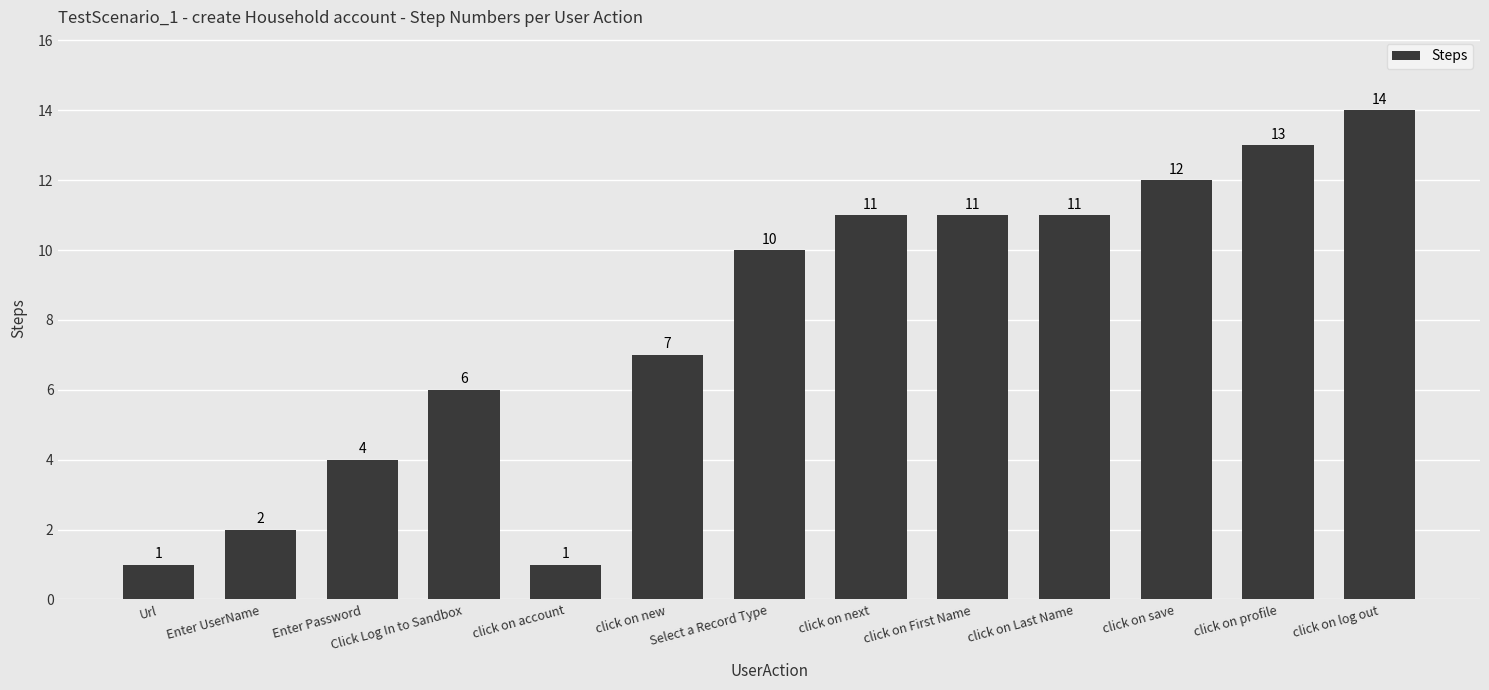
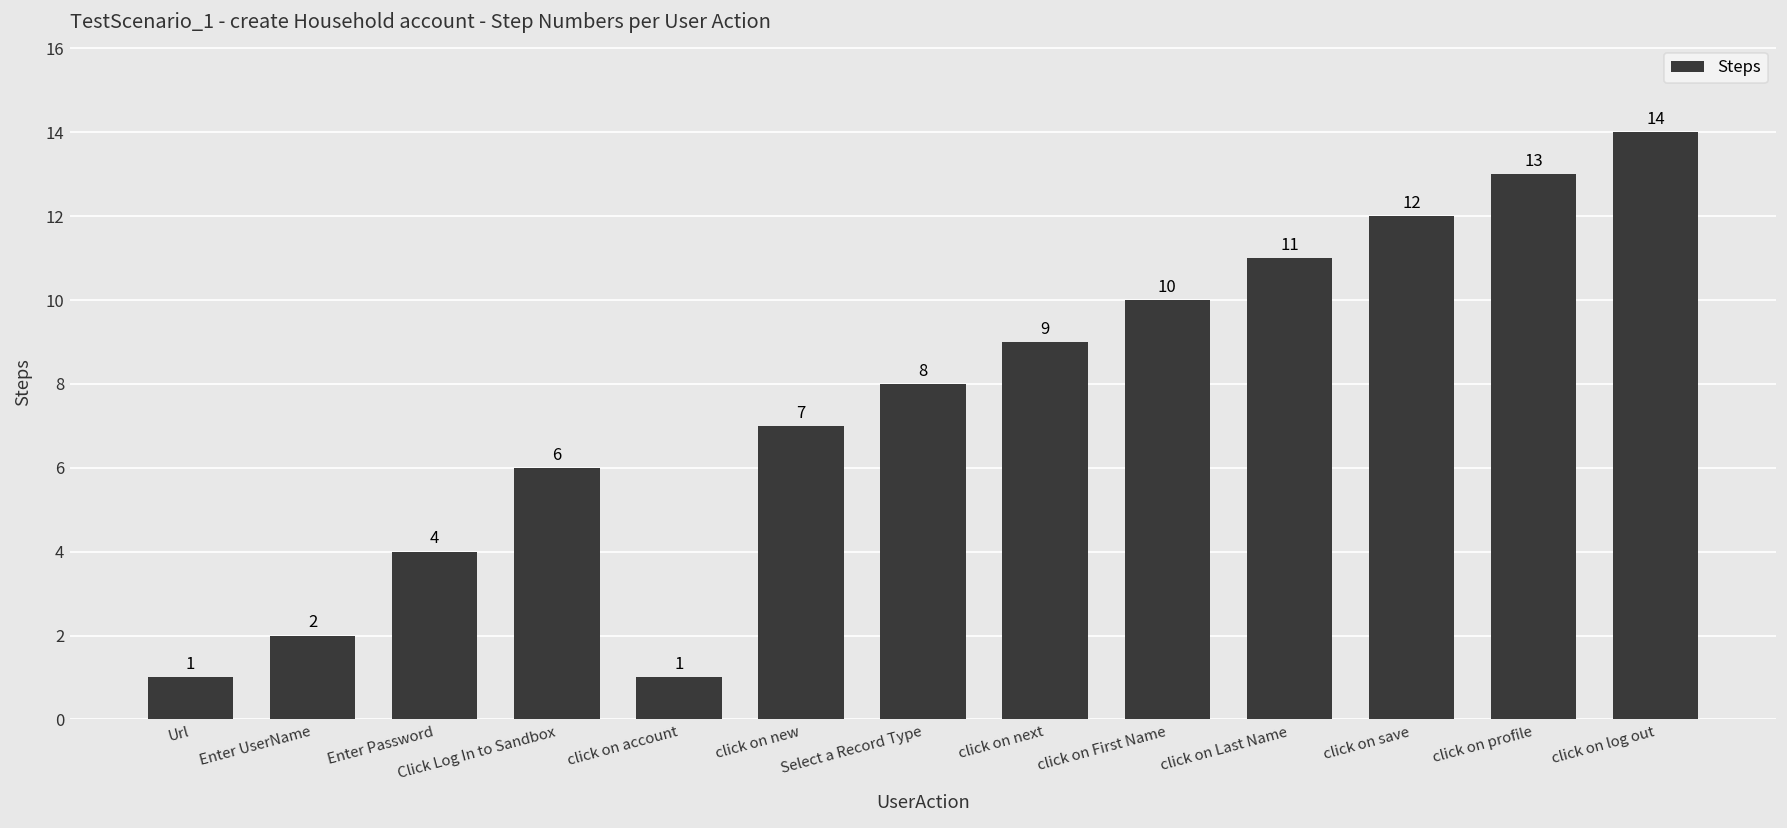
Select a Record Type: 10 -> 8
click on next: 11 -> 9
click on First Name: 11 -> 10
